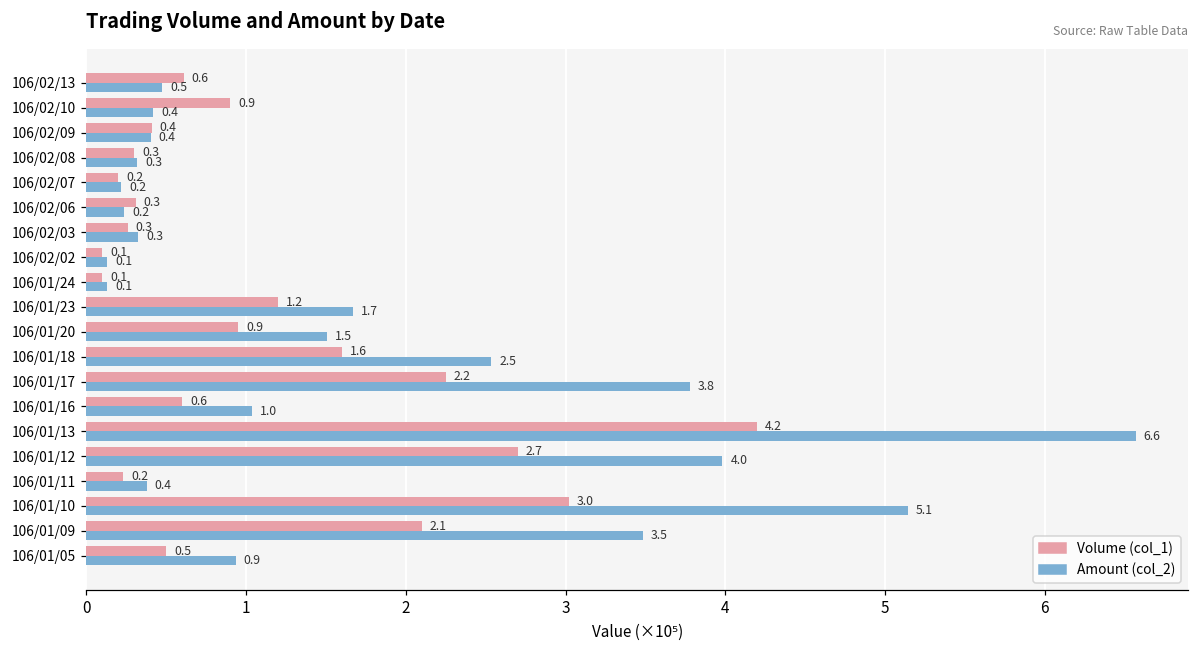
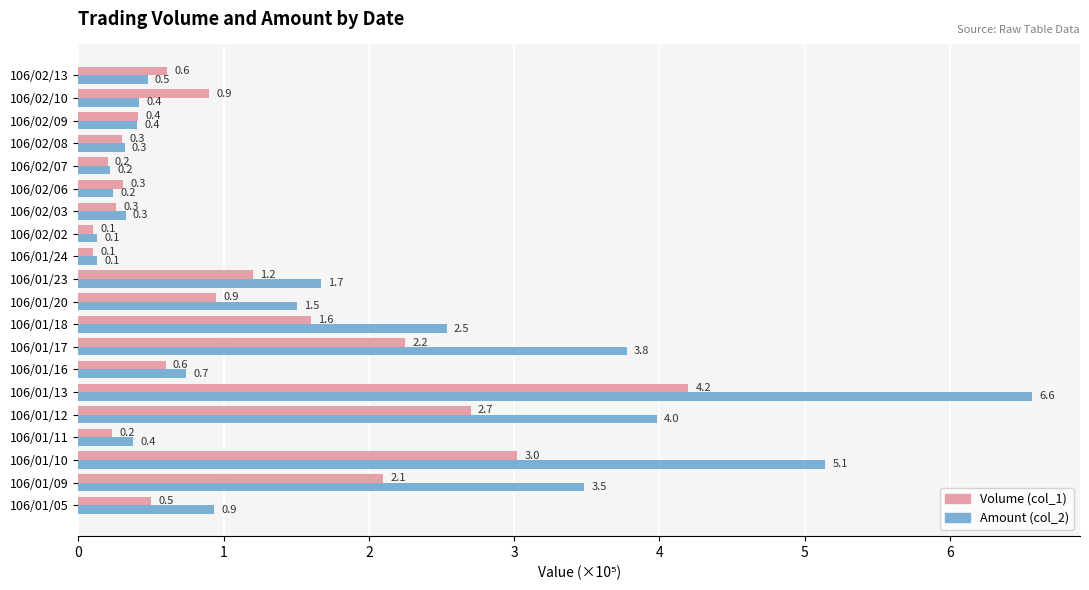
Amount (col_2), 106/01/16: 1.0 -> 0.7
